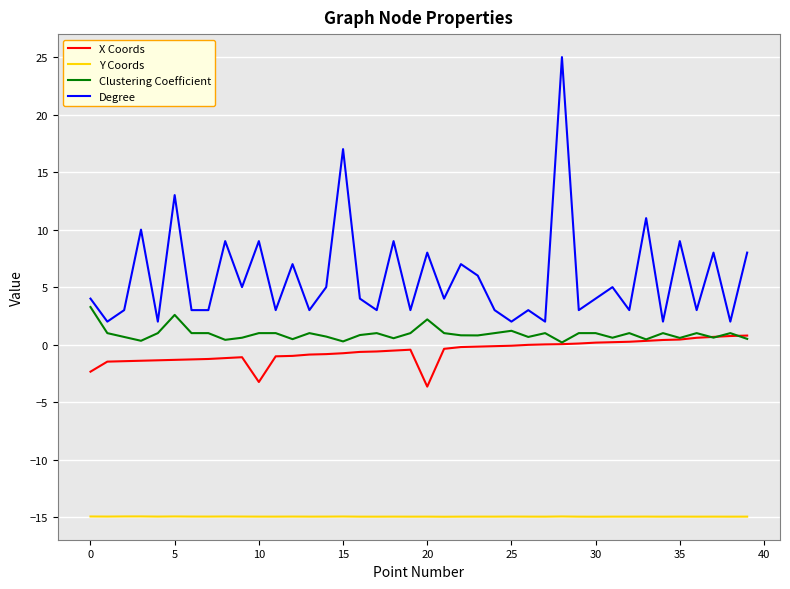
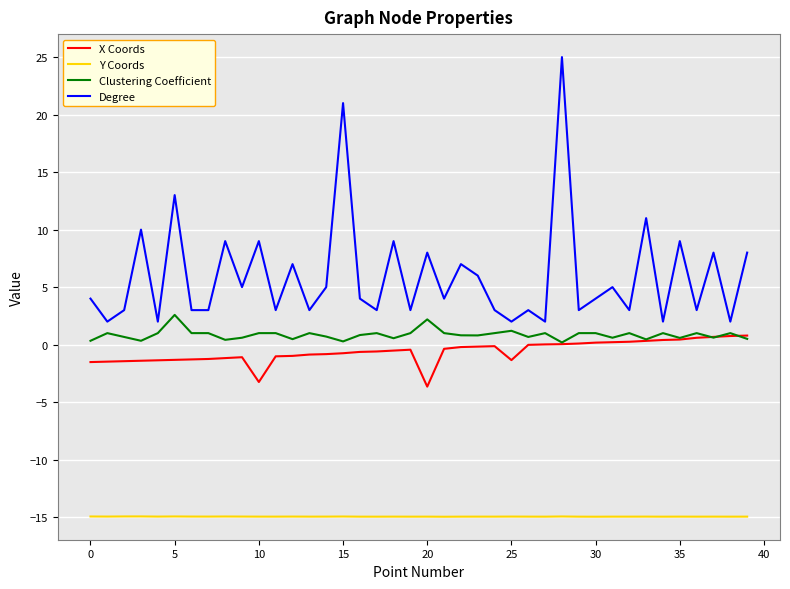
X Coords, 0: -2.4 -> -1.5
Clustering Coefficient, 0: 3.3 -> 0.3
Degree, 15: 17 -> 21
X Coords, 25: -0.1 -> -1.3
